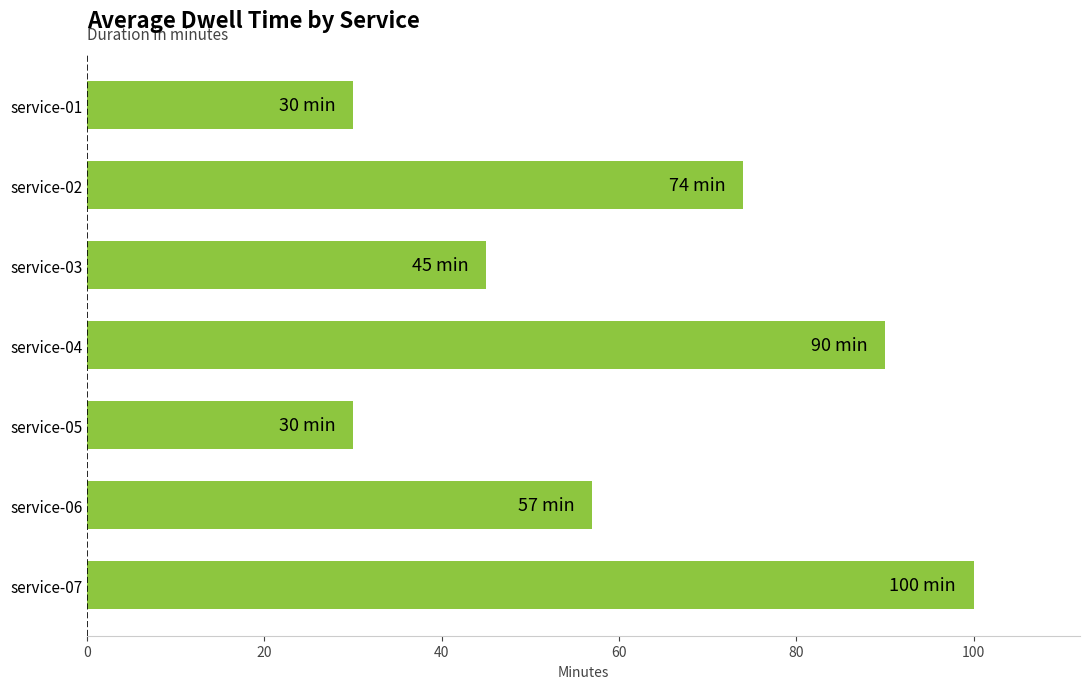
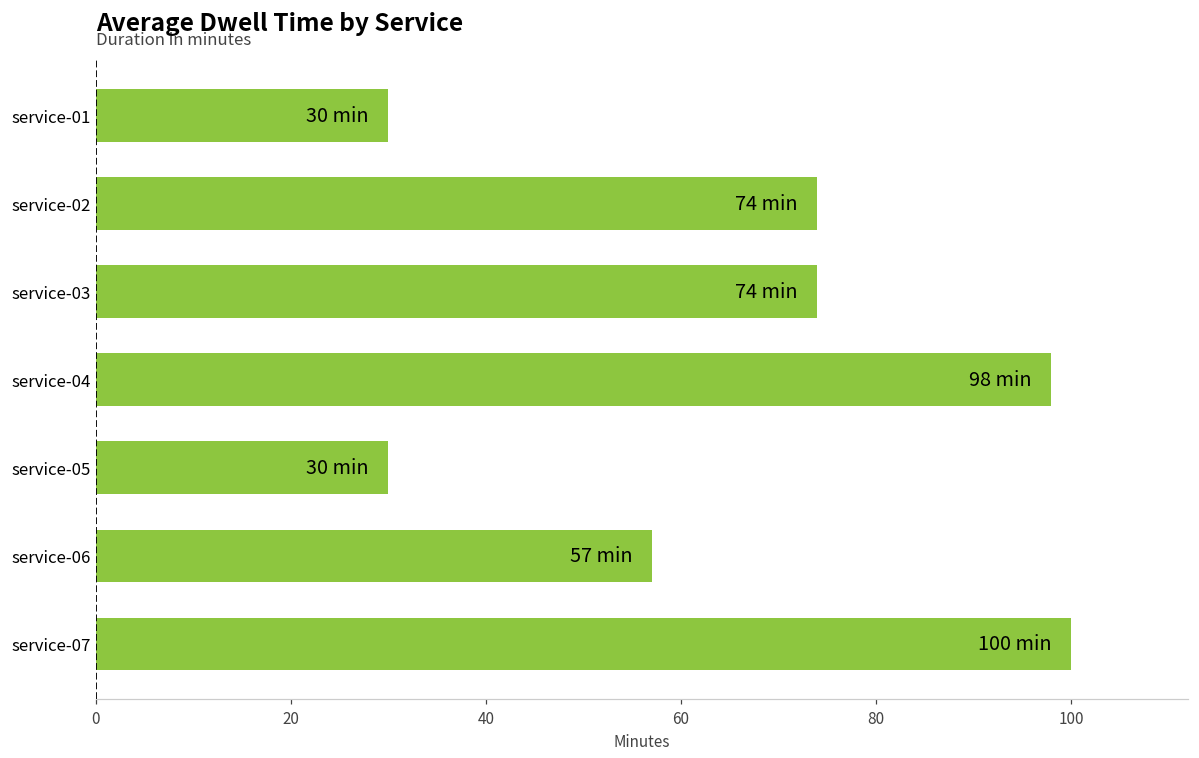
service-03: 45 -> 74
service-04: 90 -> 98
